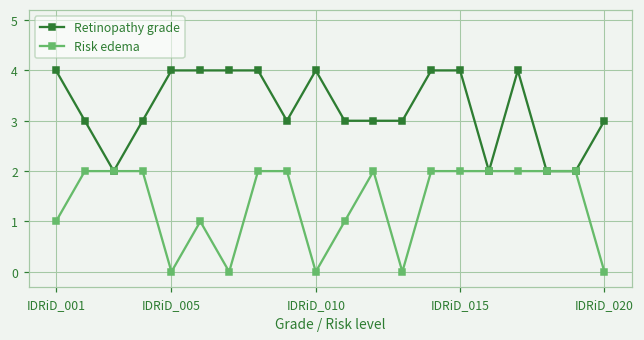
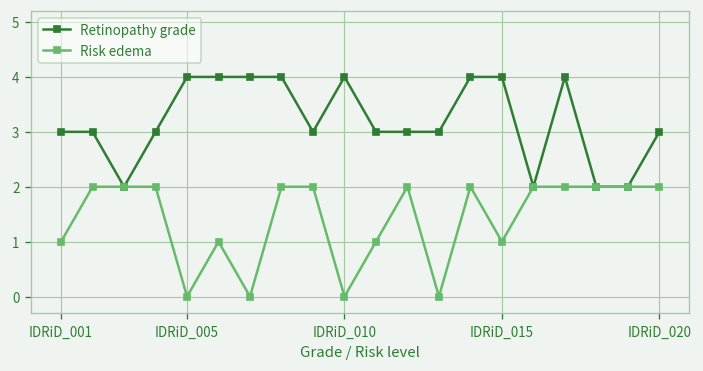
Retinopathy grade, IDRiD_001: 4 -> 3
Risk edema, IDRiD_015: 2 -> 1
Risk edema, IDRiD_020: 0 -> 2
